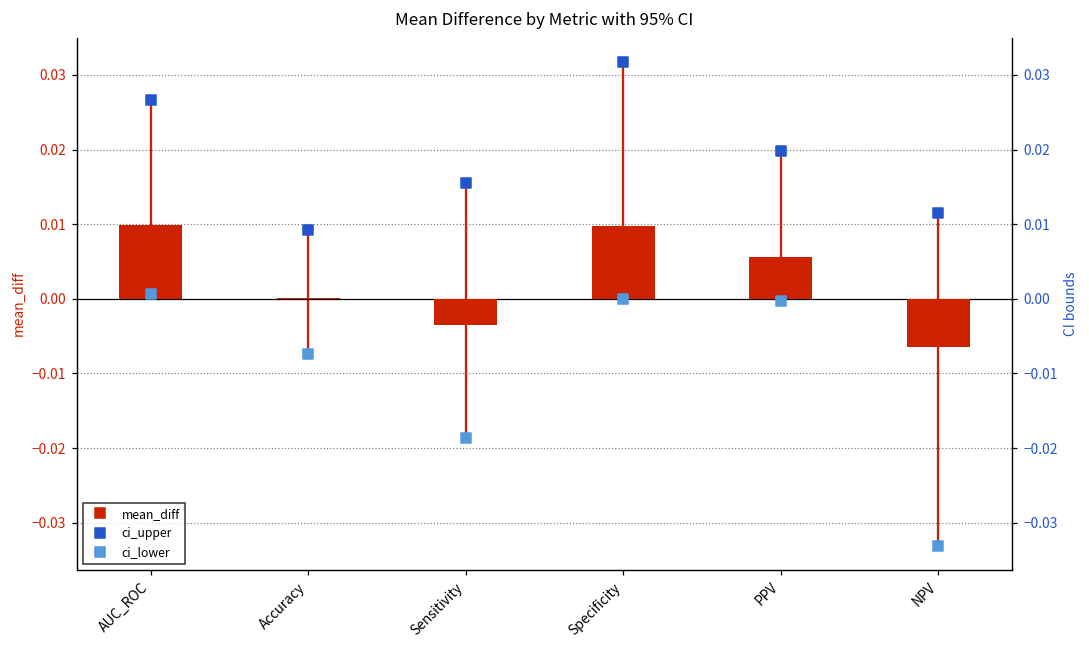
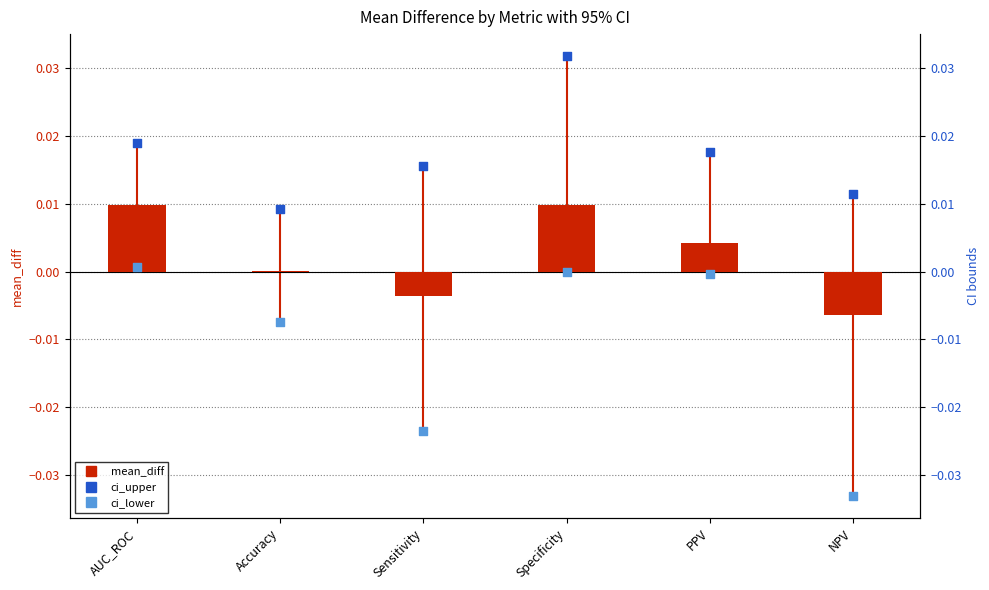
mean_diff, PPV: 0.006 -> 0.004
ci_upper, AUC_ROC: 0.027 -> 0.019
ci_lower, Sensitivity: -0.019 -> -0.024
ci_upper, PPV: 0.020 -> 0.018
